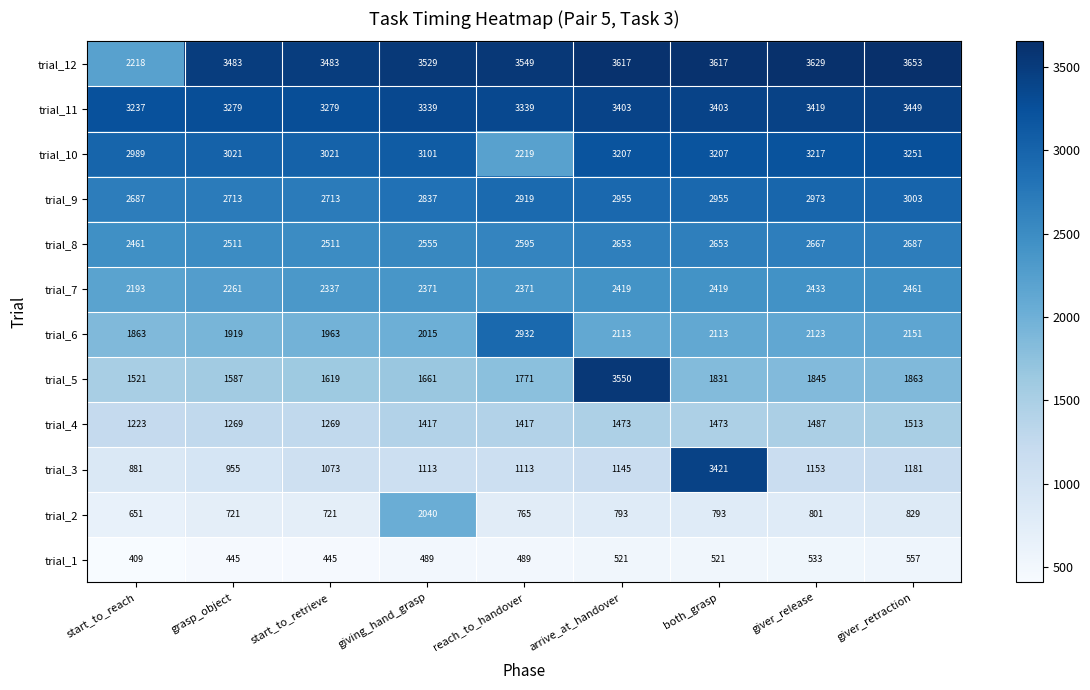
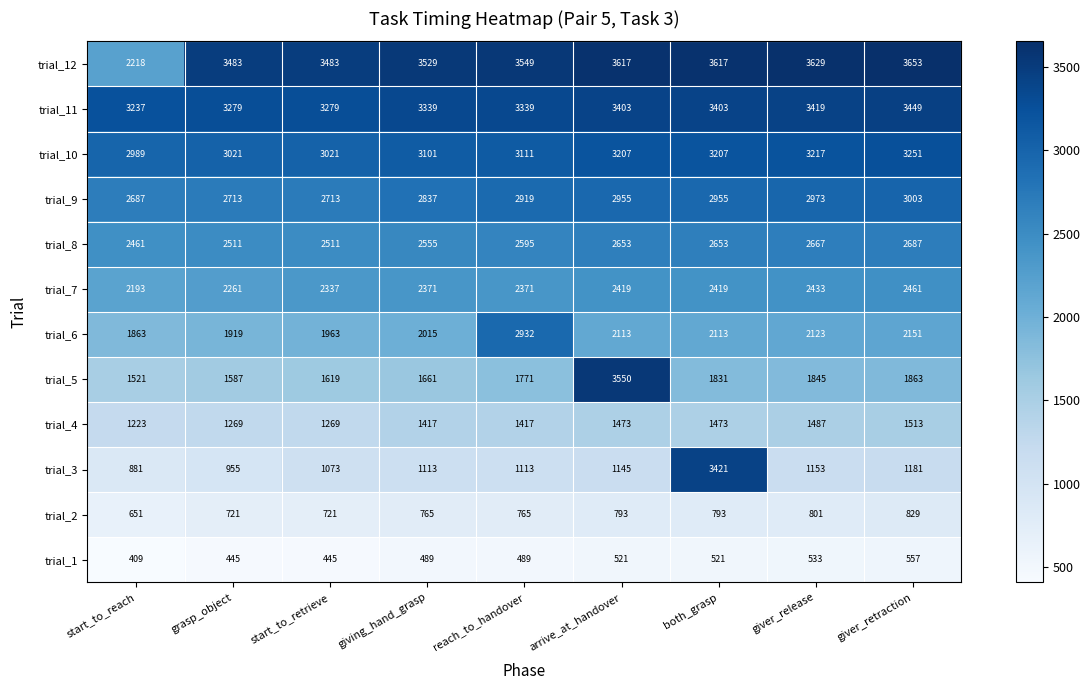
trial_10, reach_to_handover: 2219 -> 3111
trial_2, giving_hand_grasp: 2040 -> 765
